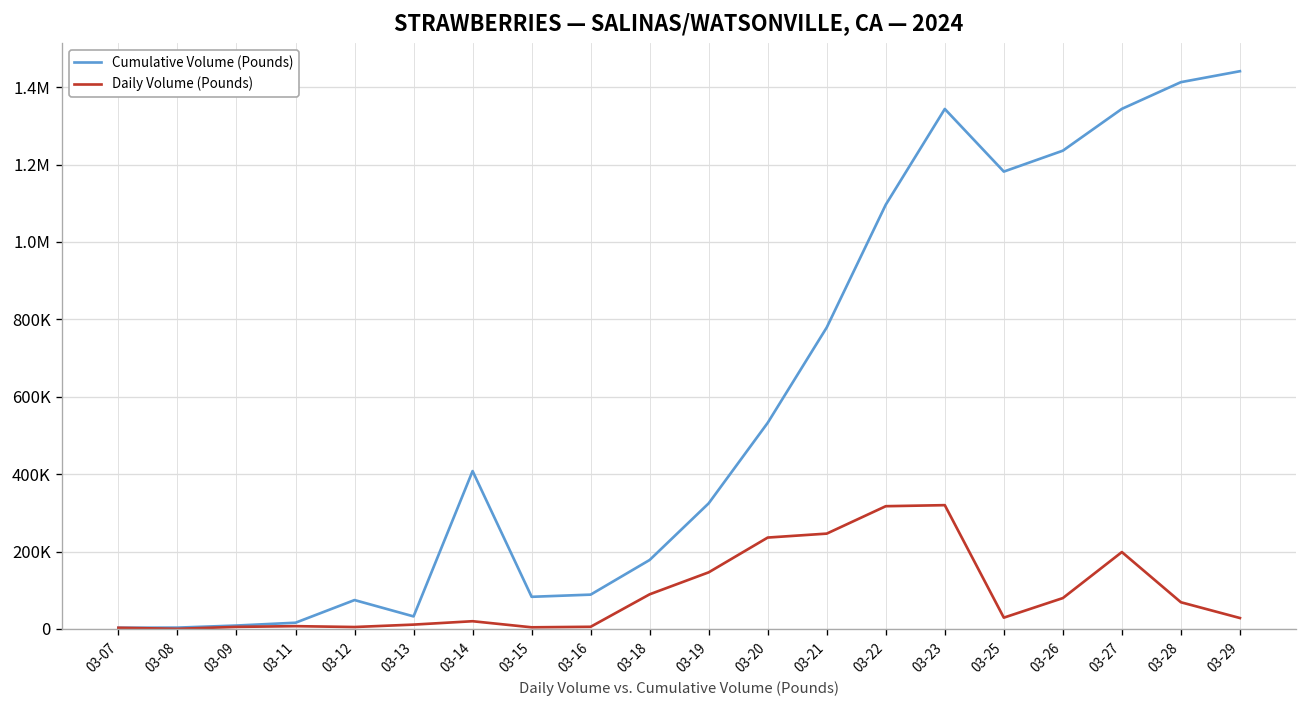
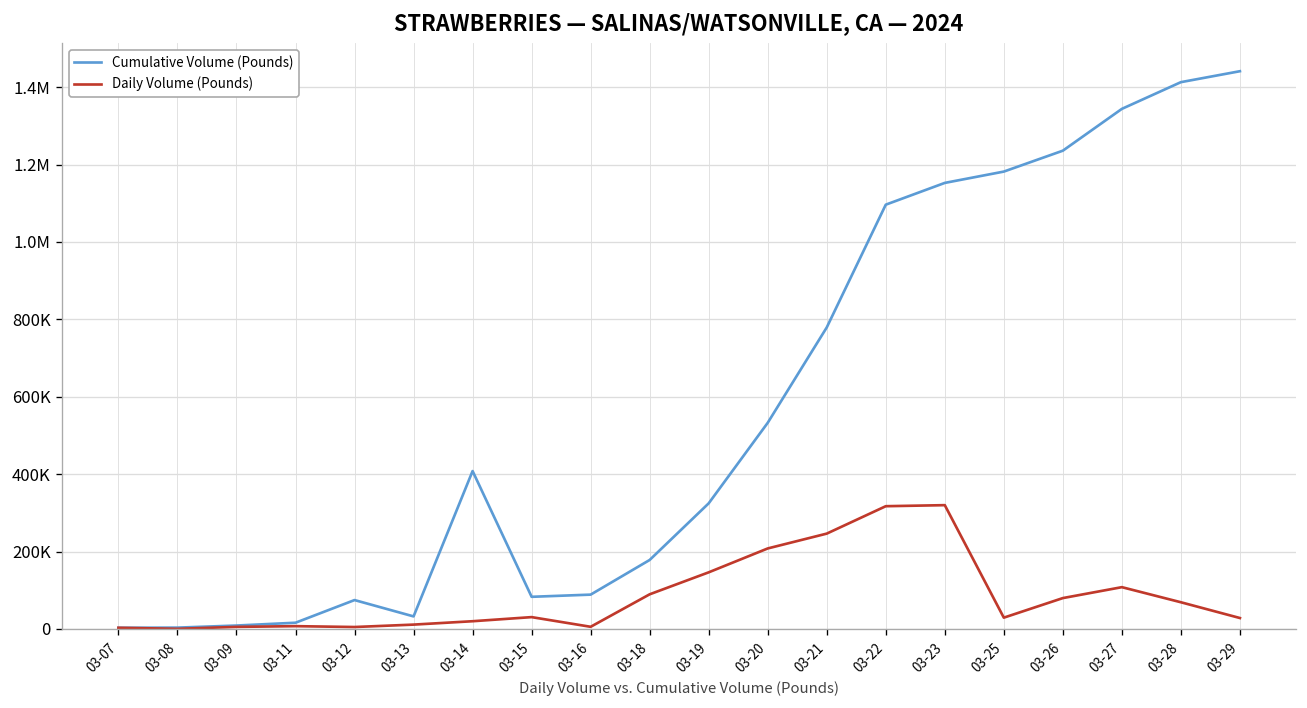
Daily Volume (Pounds), 03-15: 0 -> 30000
Daily Volume (Pounds), 03-20: 240000 -> 210000
Cumulative Volume (Pounds), 03-23: 1340000 -> 1150000
Daily Volume (Pounds), 03-27: 200000 -> 110000
